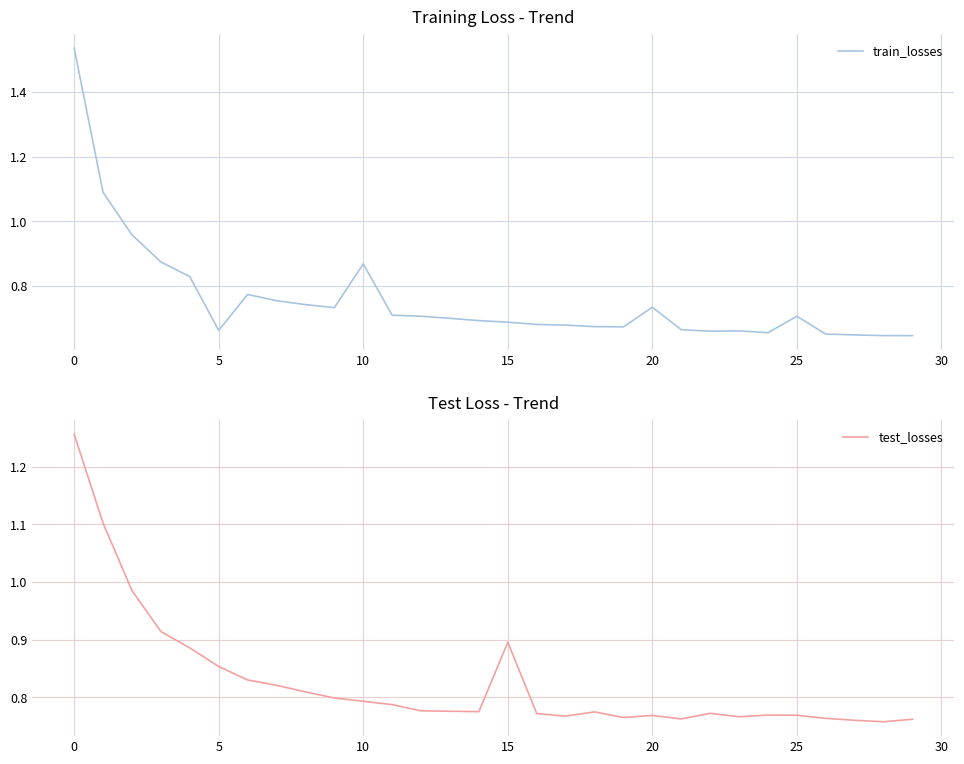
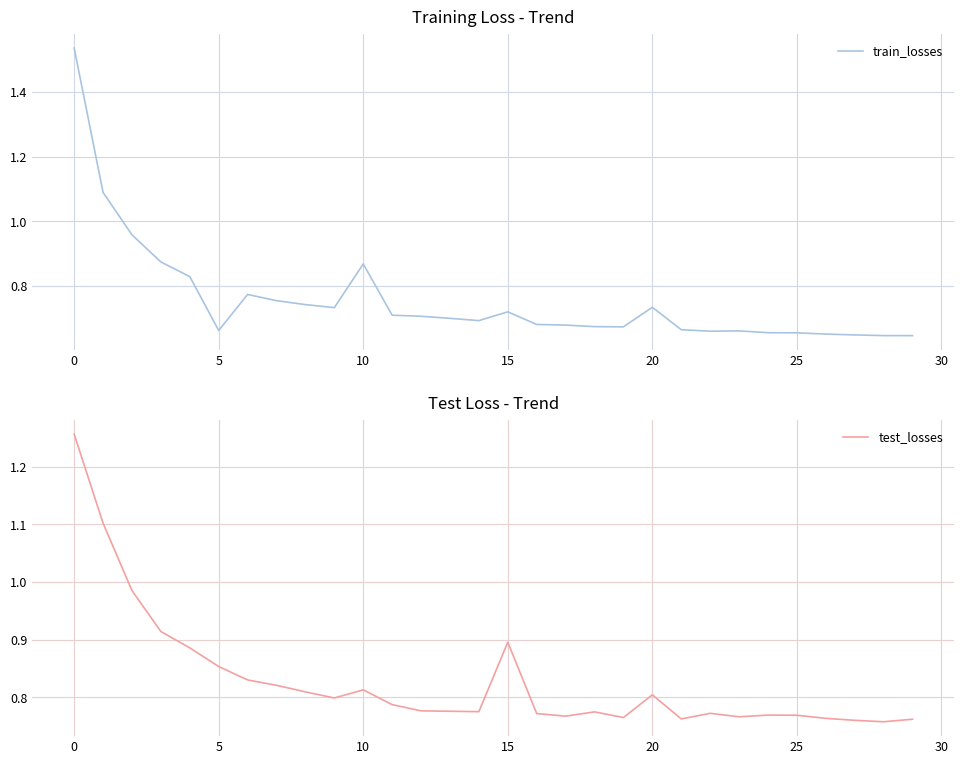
Training Loss - Trend, 15: 0.69 -> 0.72
Training Loss - Trend, 25: 0.71 -> 0.66
Test Loss - Trend, 10: 0.79 -> 0.81
Test Loss - Trend, 20: 0.77 -> 0.80
